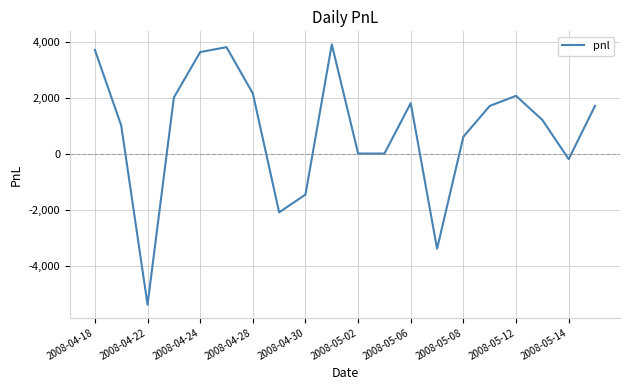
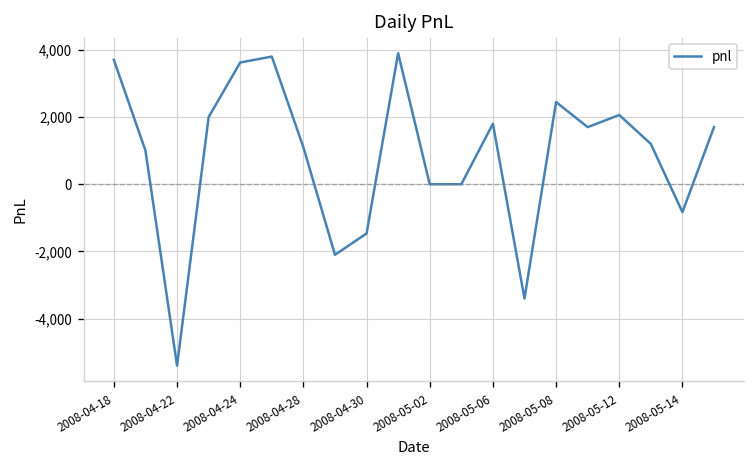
2008-04-28: 2,100 -> 1,100
2008-05-08: 600 -> 2,400
2008-05-14: -200 -> -800
